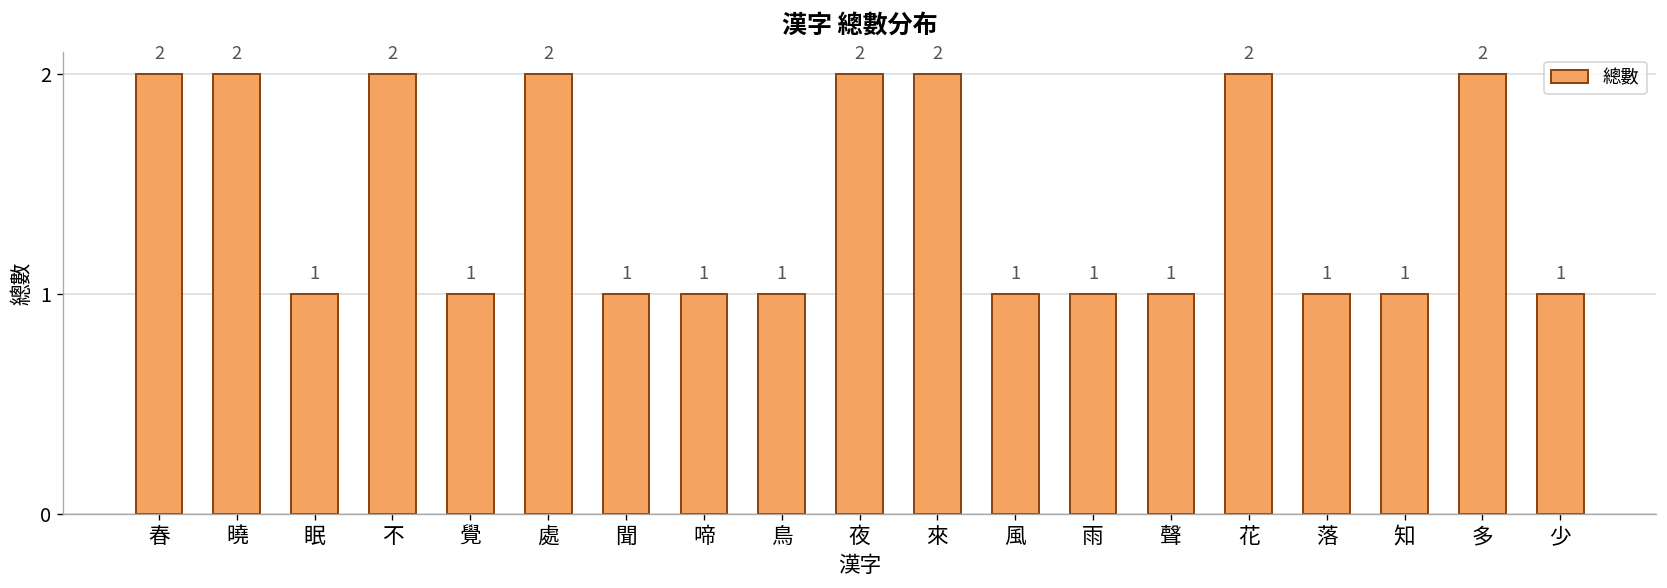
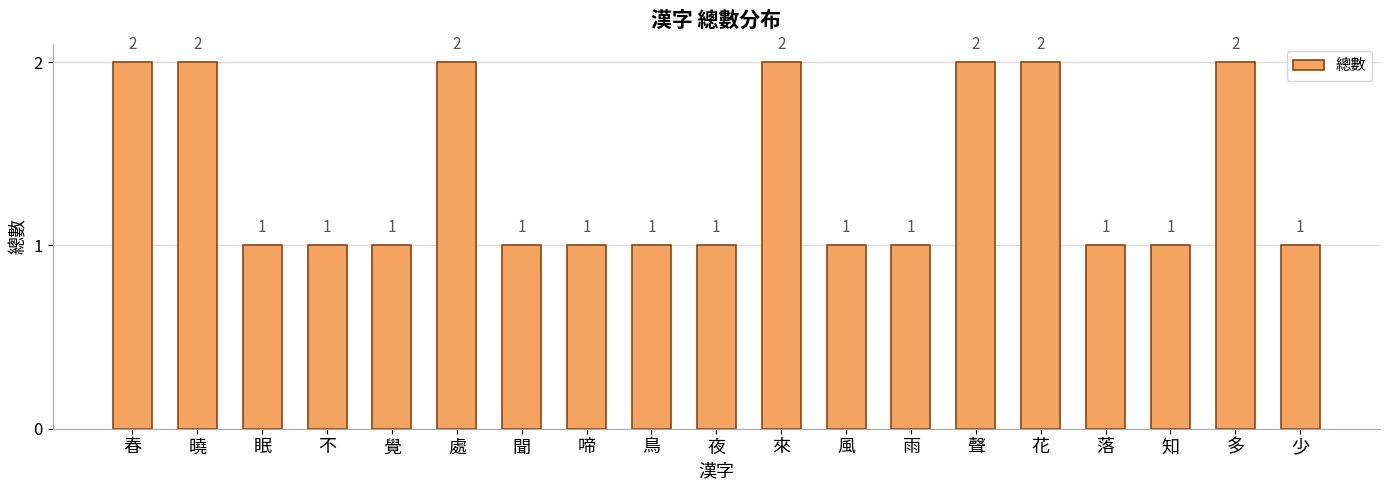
不: 2 -> 1
夜: 2 -> 1
聲: 1 -> 2
